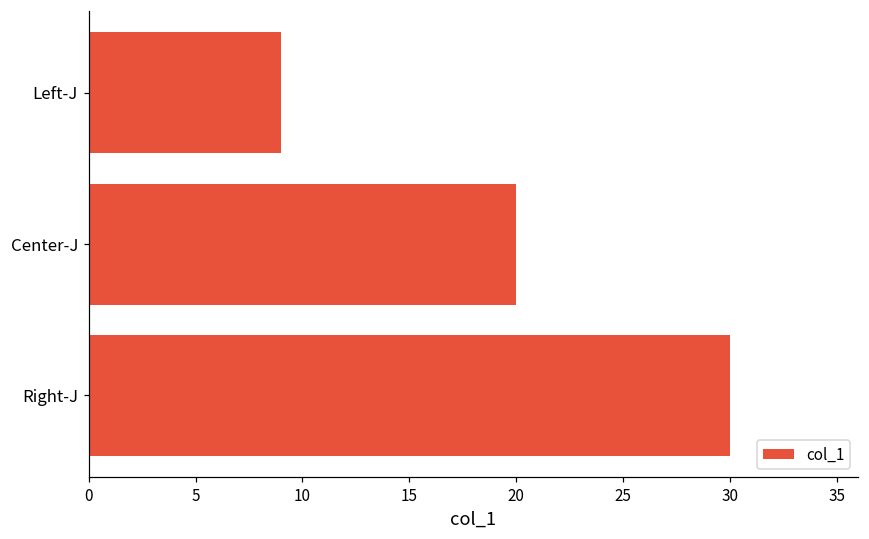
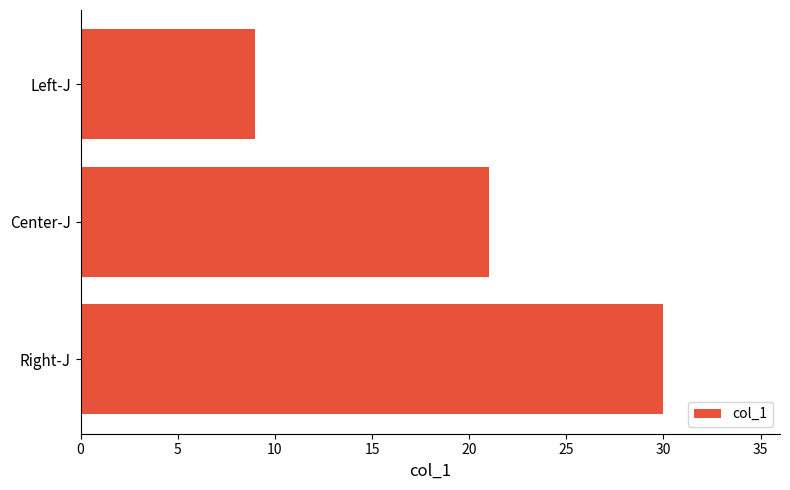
Center-J: 20 -> 21
